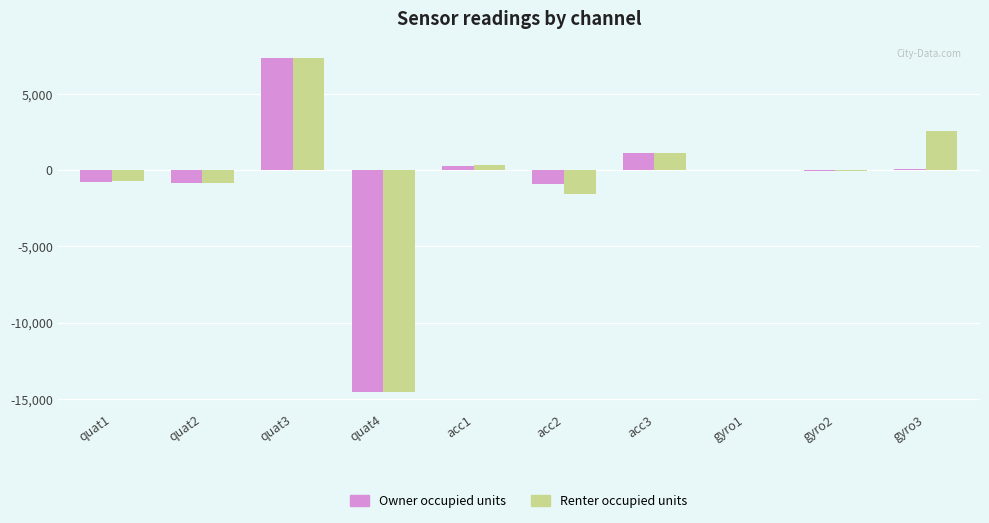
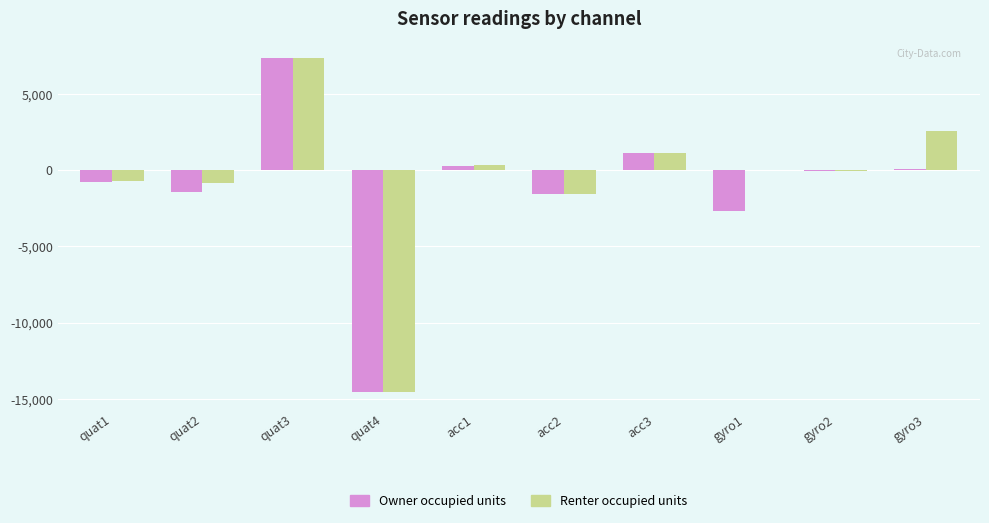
Owner occupied units, quat2: -800 -> -1,500
Owner occupied units, acc2: -900 -> -1,500
Owner occupied units, gyro1: 0 -> -2,700
